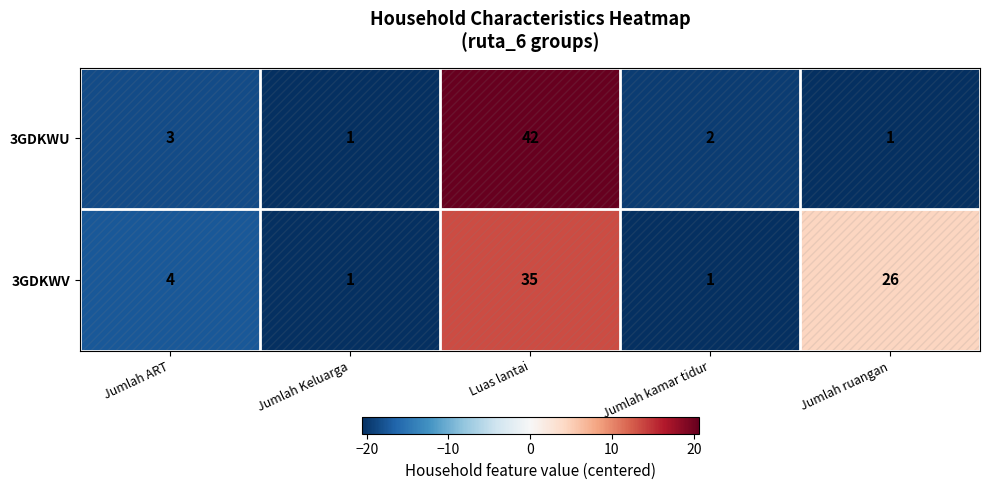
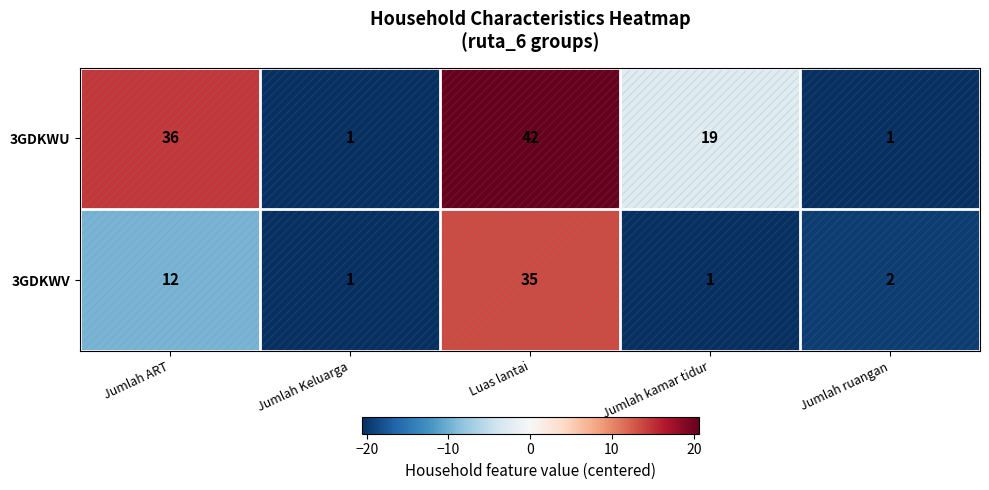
3GDKWU, Jumlah ART: 3 -> 36
3GDKWU, Jumlah kamar tidur: 2 -> 19
3GDKWV, Jumlah ART: 4 -> 12
3GDKWV, Jumlah ruangan: 26 -> 2
